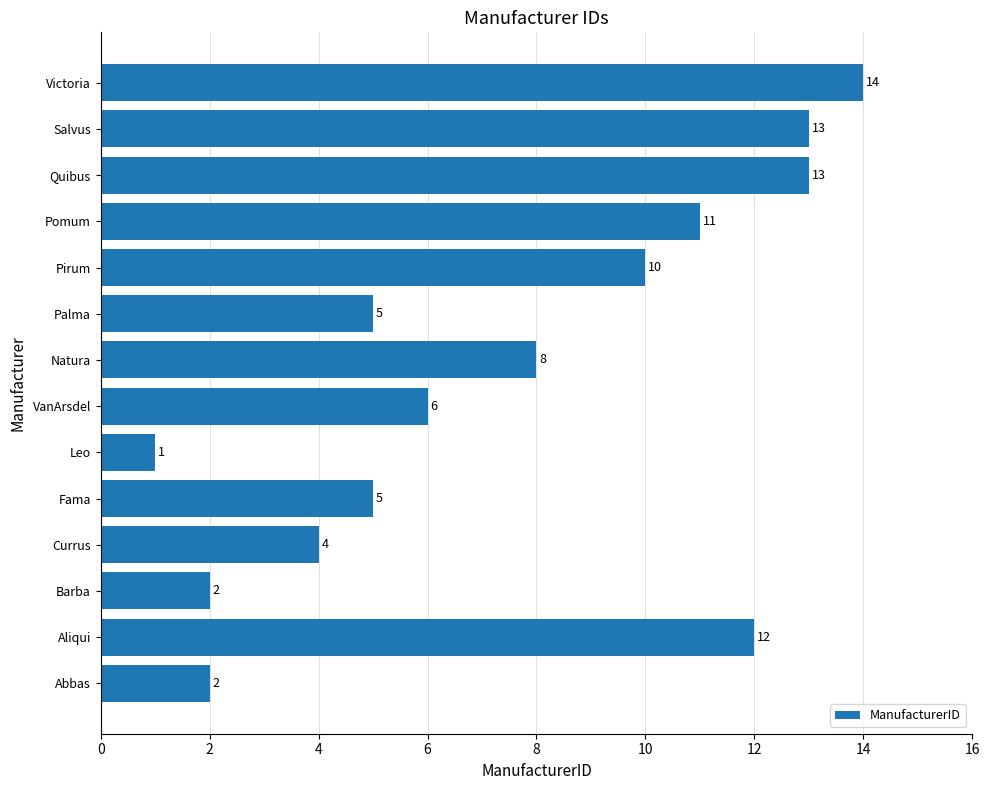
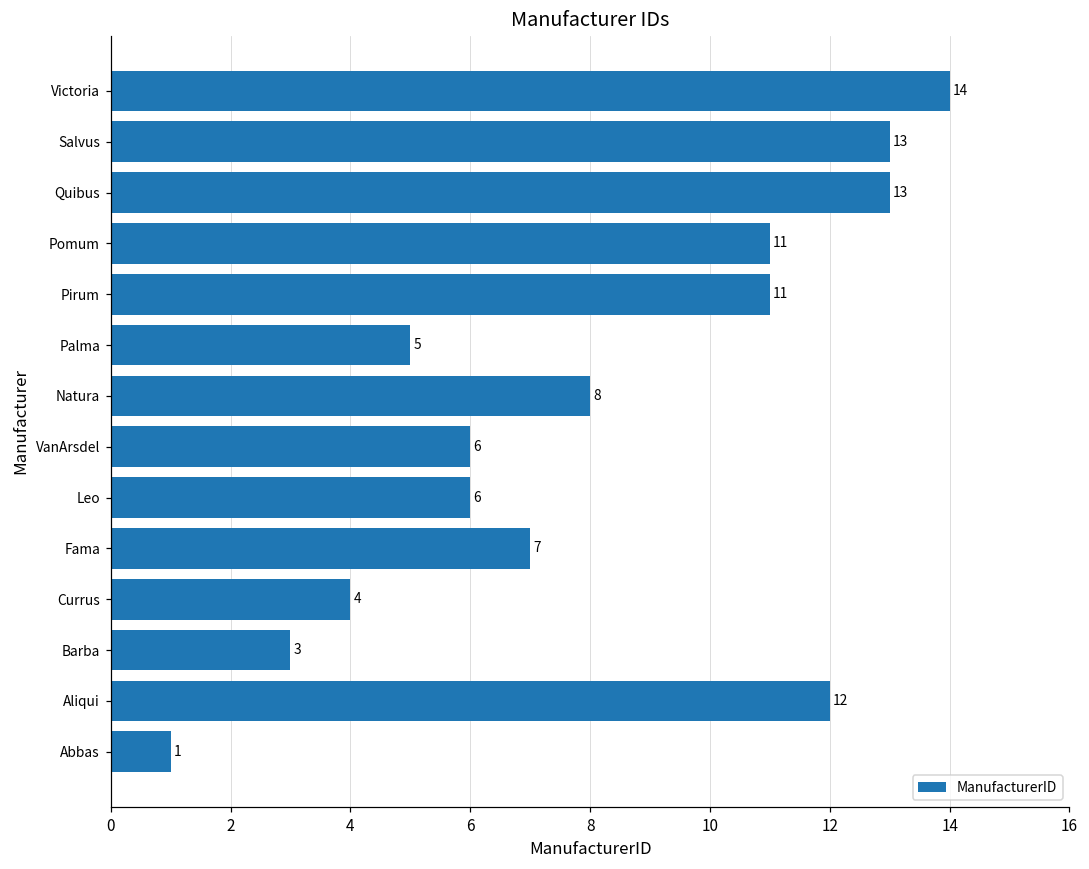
Pirum: 10 -> 11
Leo: 1 -> 6
Fama: 5 -> 7
Barba: 2 -> 3
Abbas: 2 -> 1
